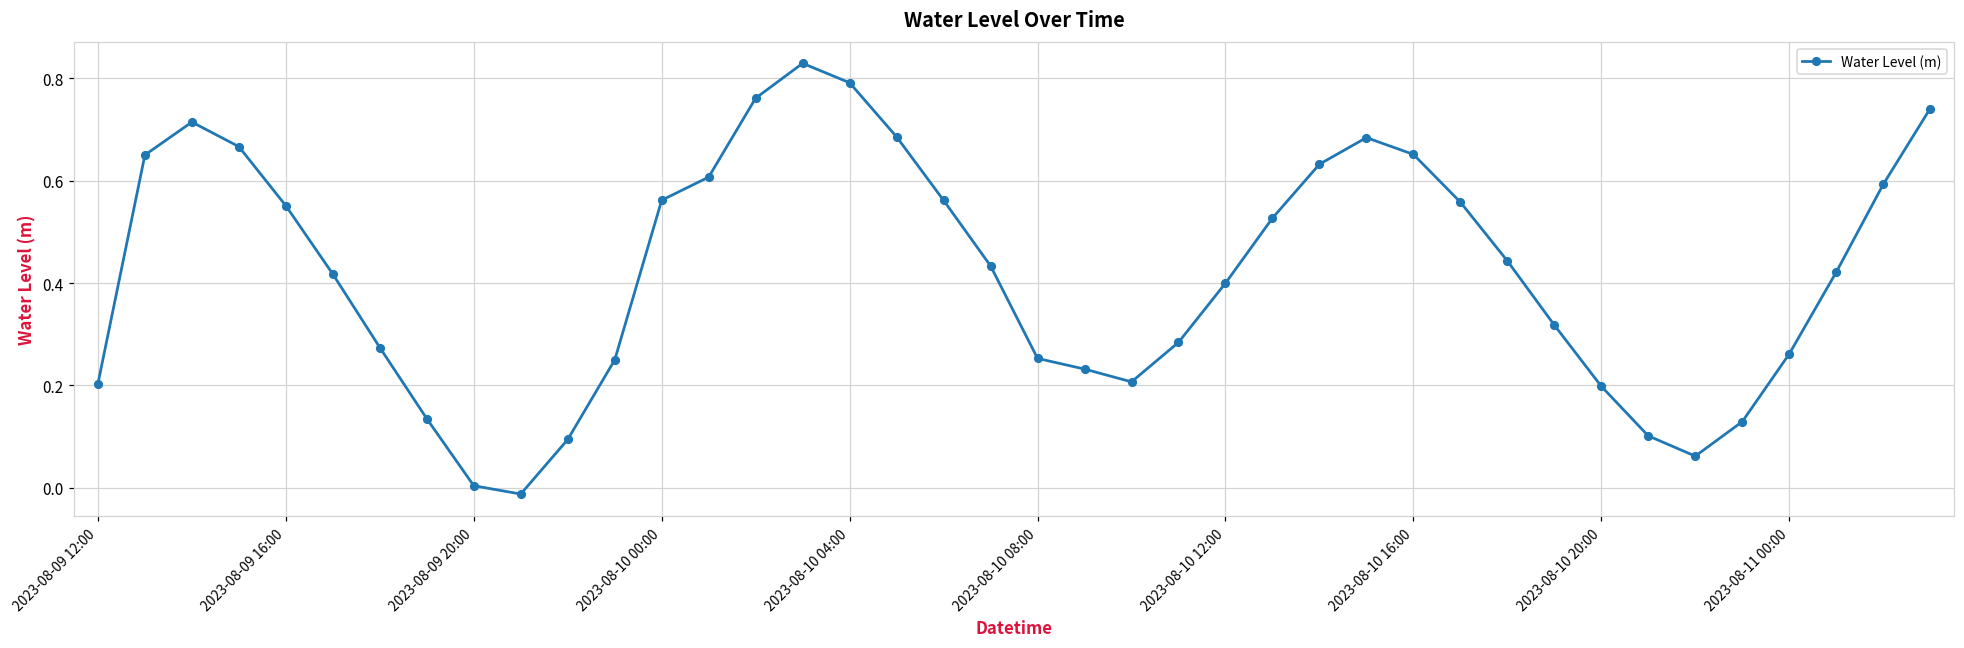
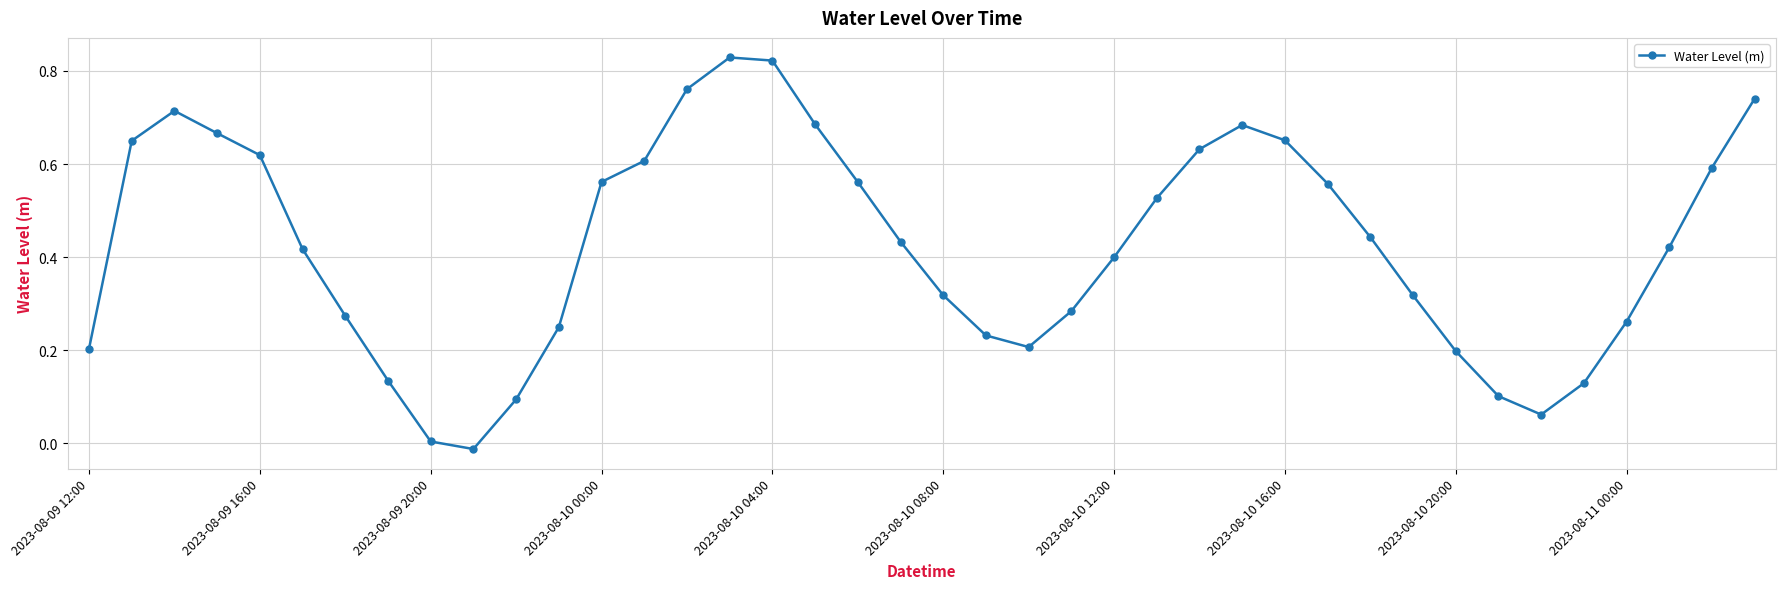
2023-08-09 16:00: 0.55 -> 0.62
2023-08-10 04:00: 0.79 -> 0.82
2023-08-10 08:00: 0.25 -> 0.32
